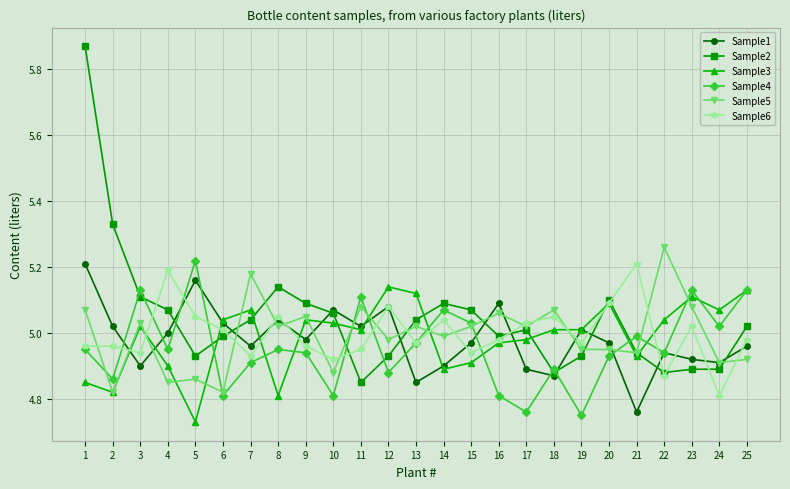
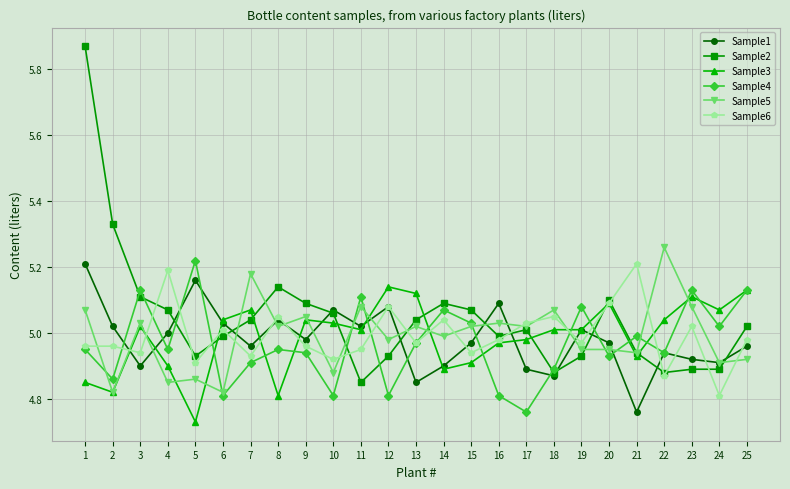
Sample6, 5: 5.05 -> 4.91
Sample4, 12: 4.88 -> 4.81
Sample5, 16: 5.06 -> 5.03
Sample4, 19: 4.75 -> 5.08
